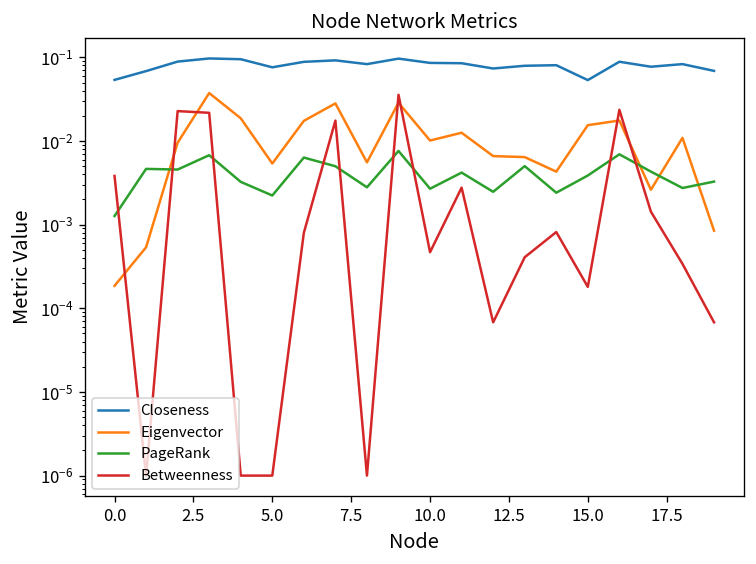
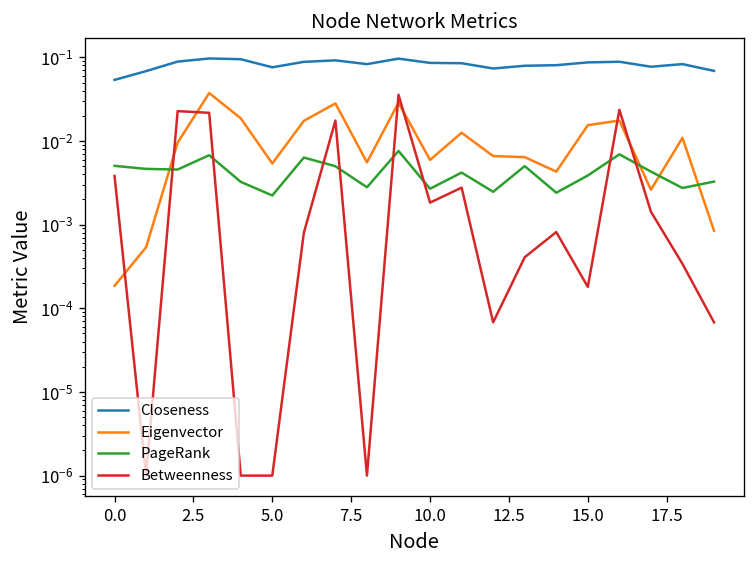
PageRank, 0.0: 0.0013 -> 0.005
Eigenvector, 10.0: 0.010 -> 0.006
Betweenness, 10.0: 0.0005 -> 0.0018
Closeness, 15.0: 0.05 -> 0.09
